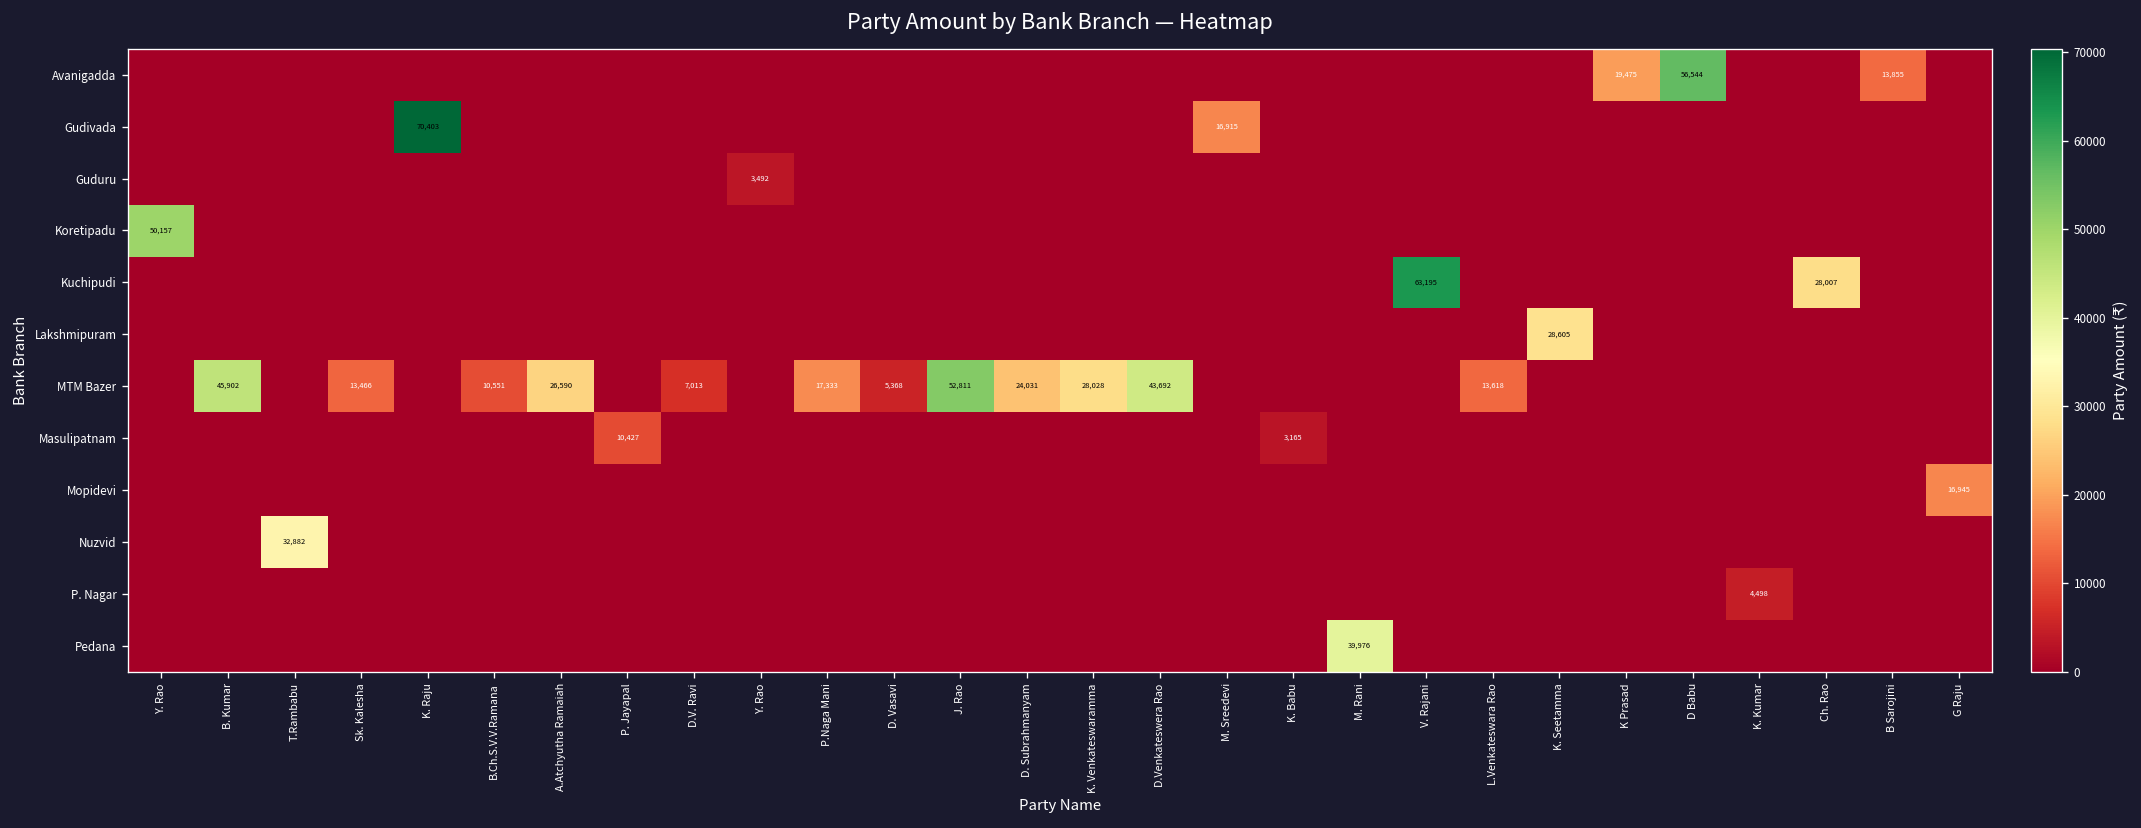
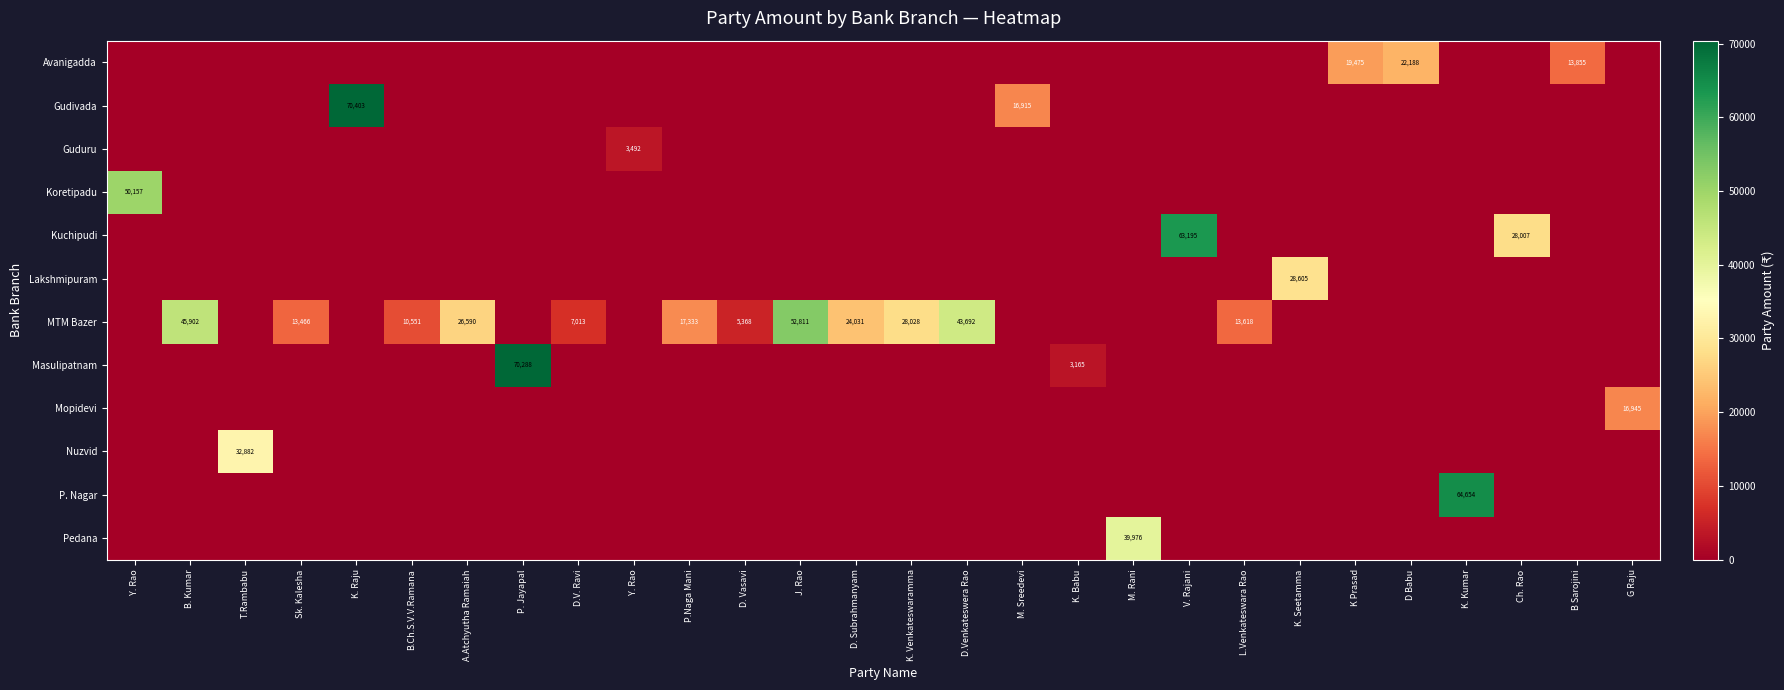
Avanigadda, D Babu: 56,544 -> 22,188
Masulipatnam, P. Jayapal: 10,427 -> 70,288
P. Nagar, K. Kumar: 4,498 -> 64,654
